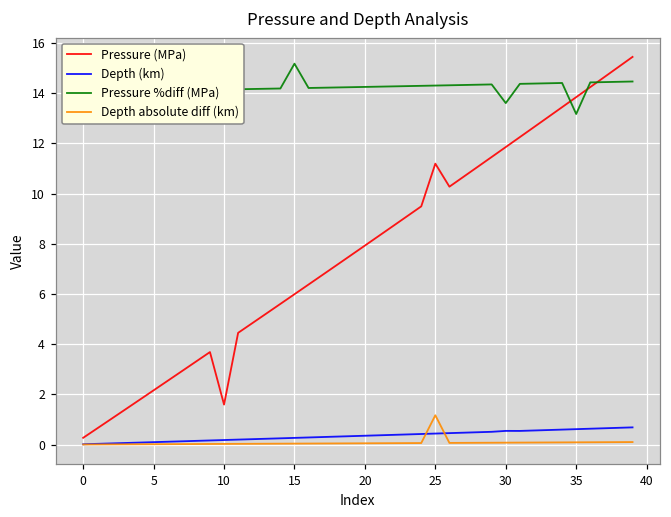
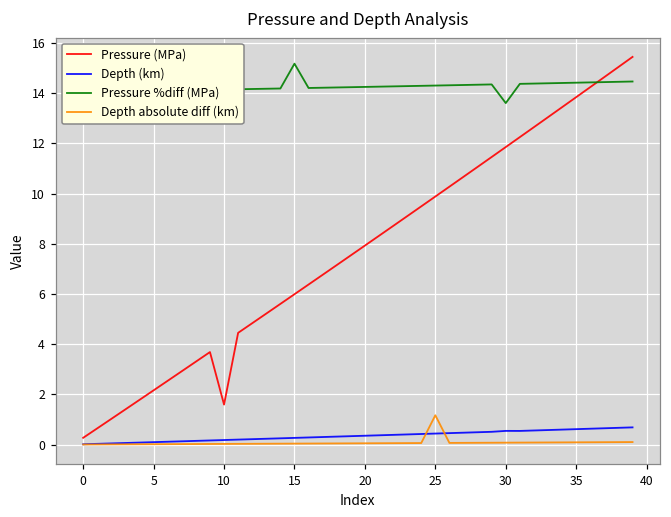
Pressure (MPa), 25: 11.2 -> 9.9
Pressure %diff (MPa), 35: 13.2 -> 14.4
